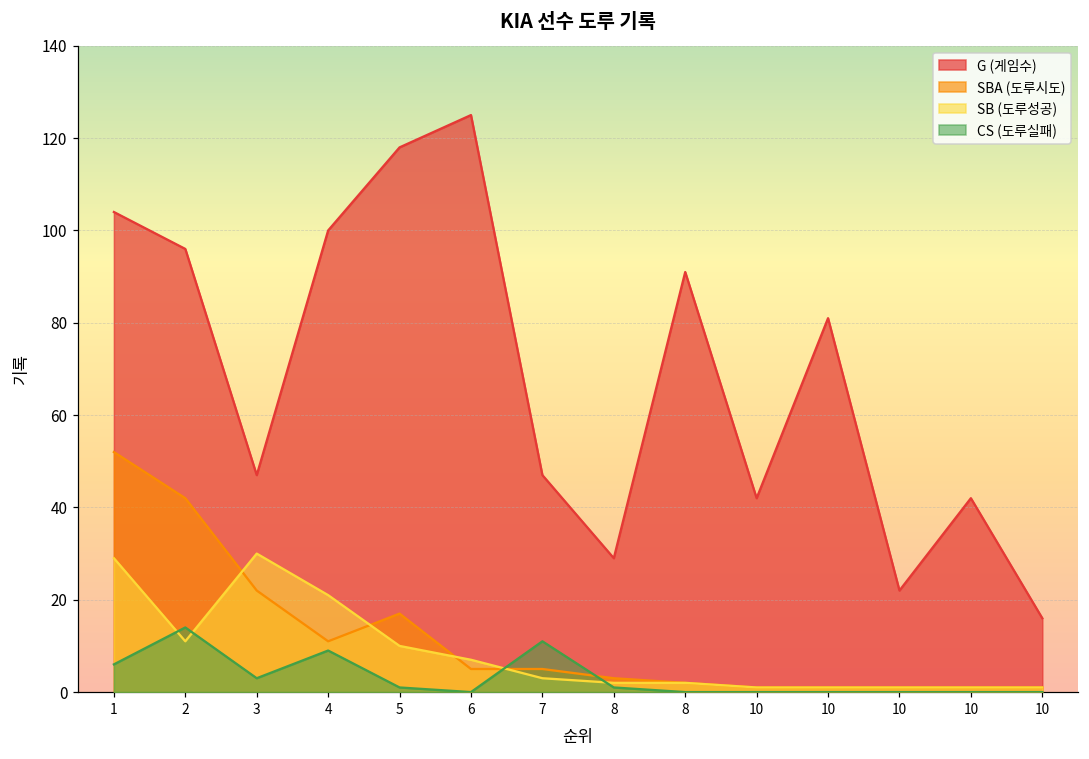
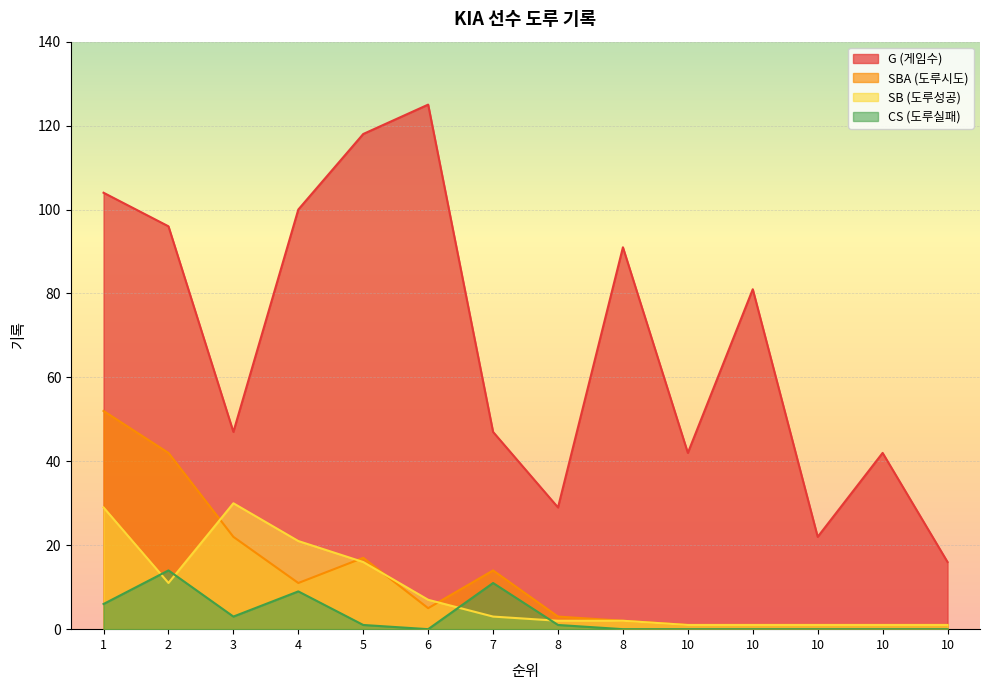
SB (도루성공), 5: 10 -> 16
SBA (도루시도), 7: 5 -> 14
